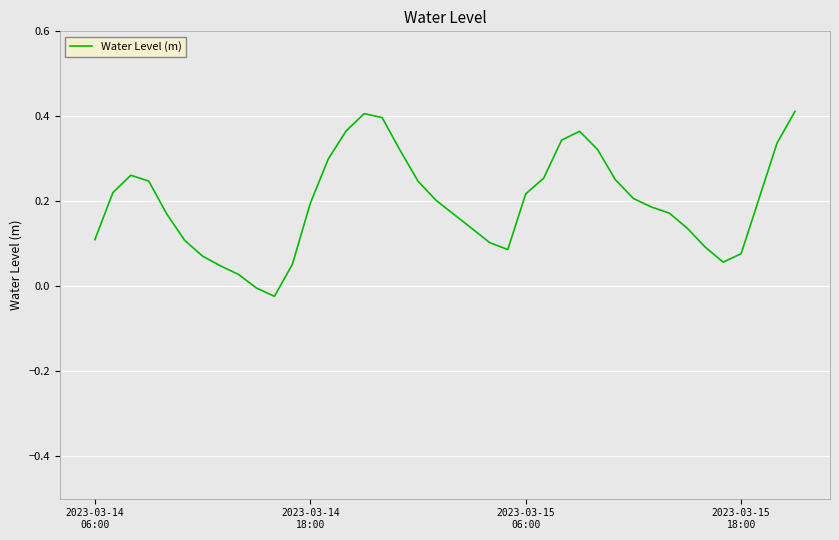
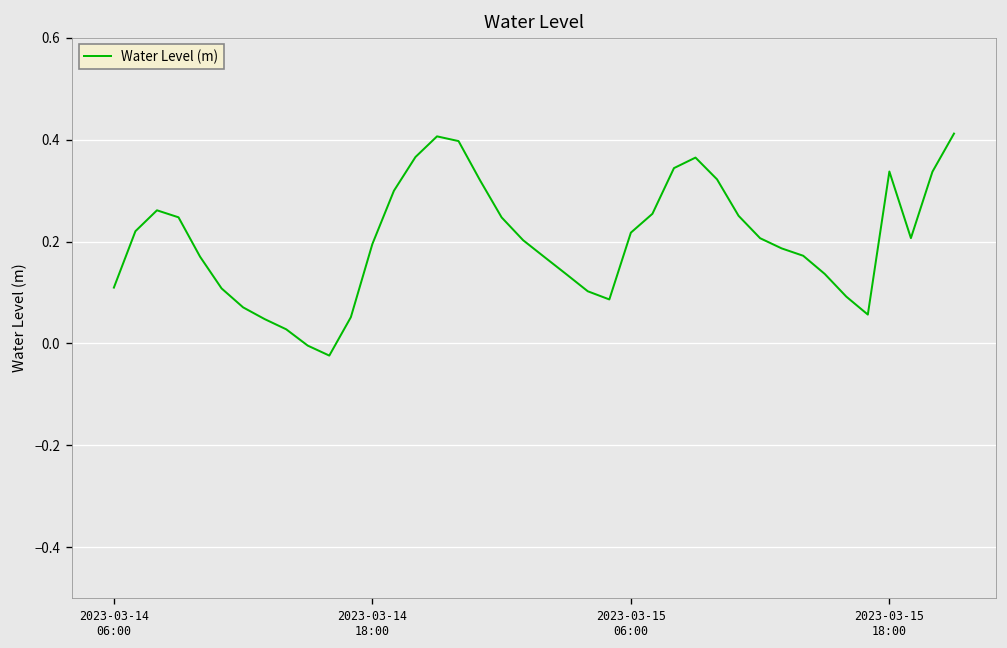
2023-03-15 18:00: 0.08 -> 0.34
